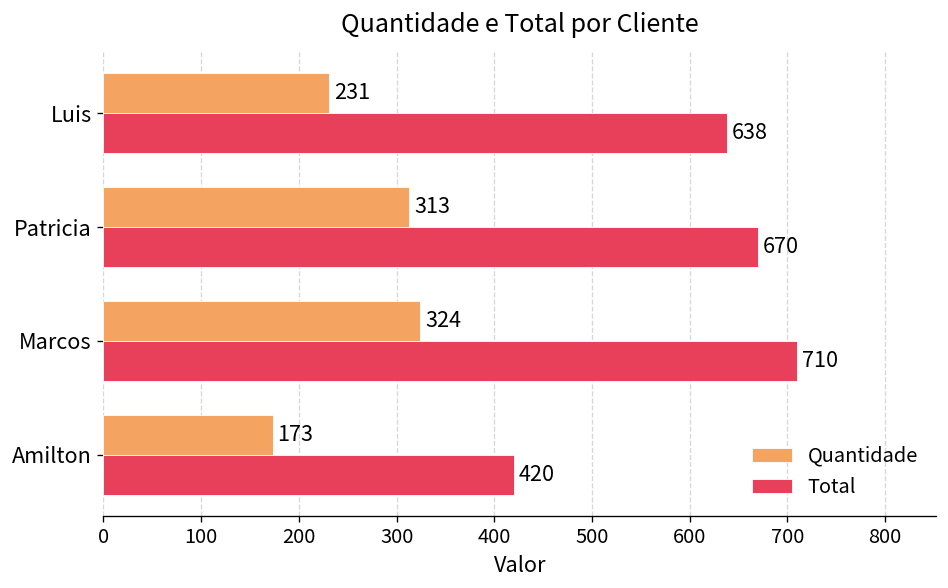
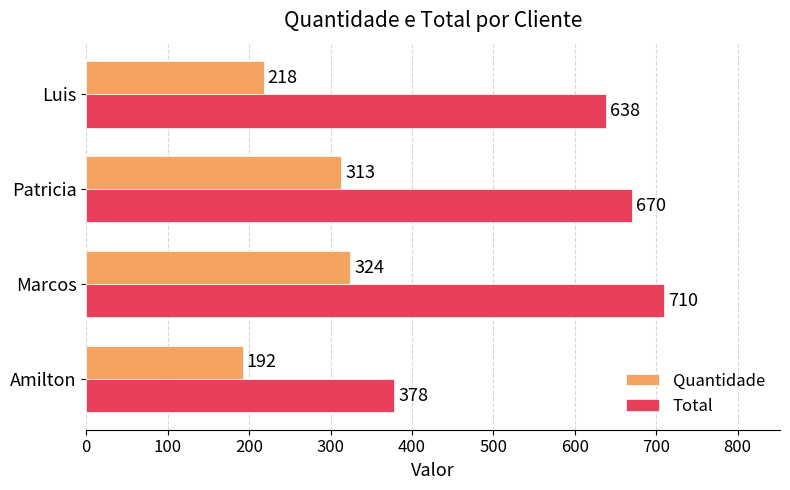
Quantidade, Luis: 231 -> 218
Quantidade, Amilton: 173 -> 192
Total, Amilton: 420 -> 378
